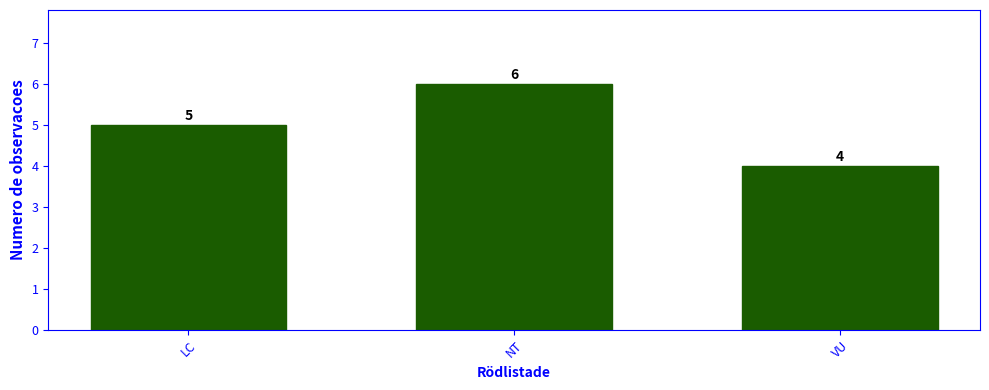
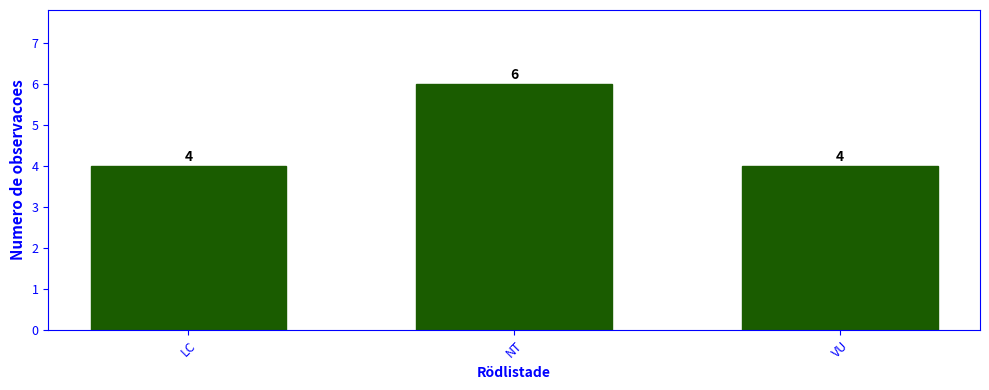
LC: 5 -> 4
